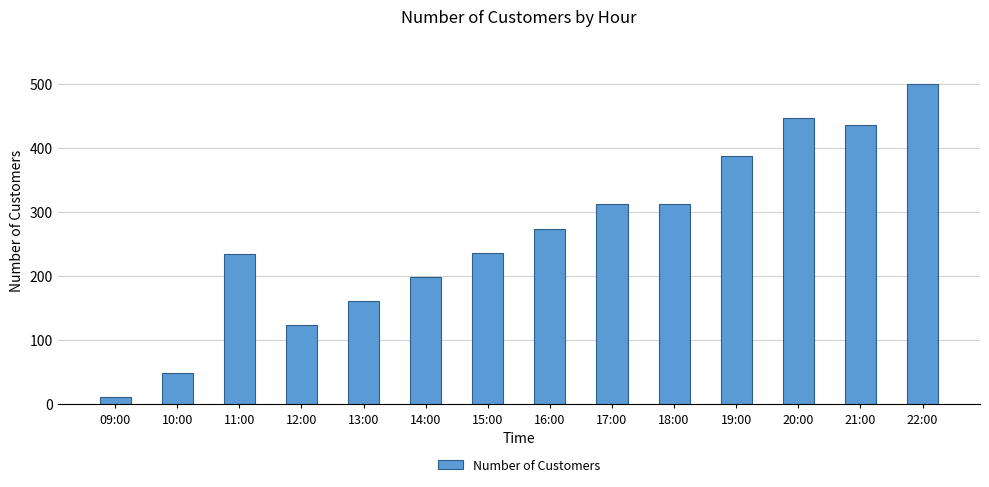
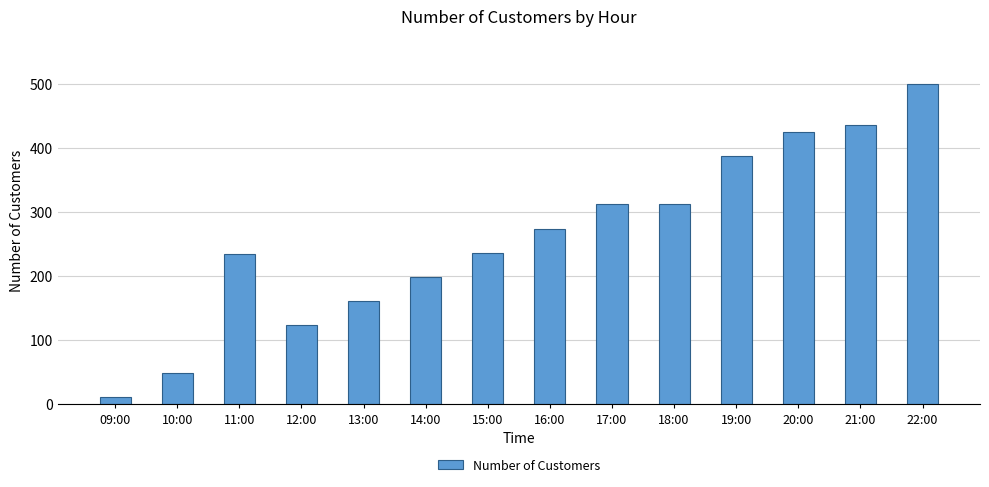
20:00: 450 -> 420
